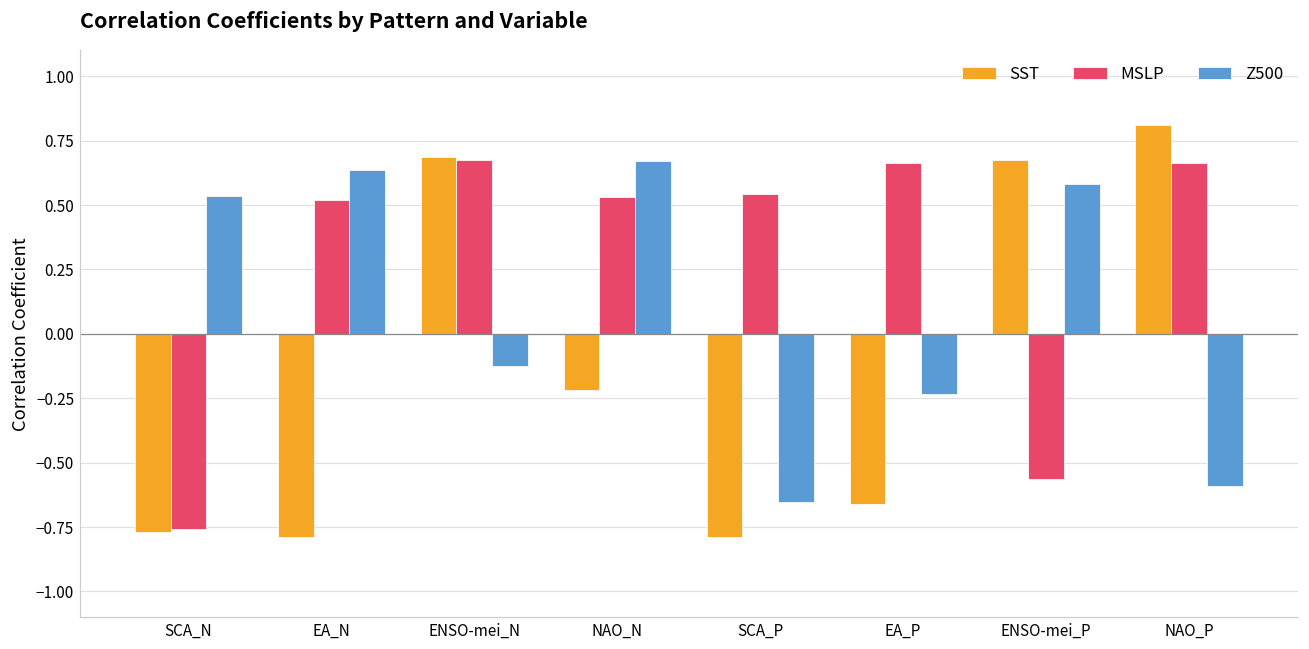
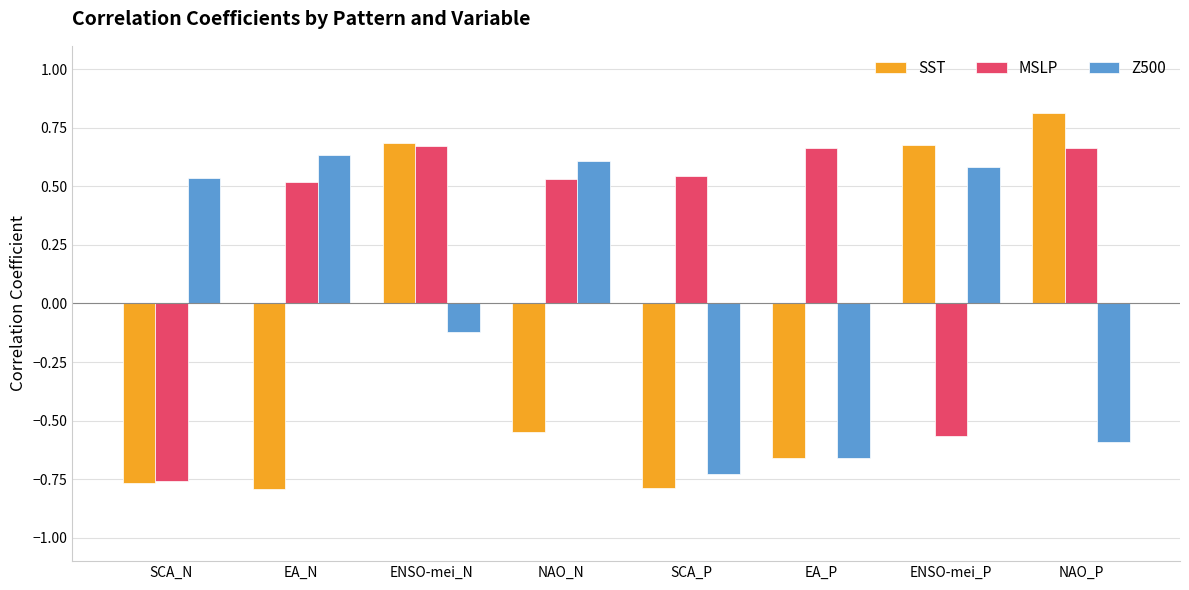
SST, NAO_N: -0.22 -> -0.55
Z500, NAO_N: 0.67 -> 0.61
Z500, SCA_P: -0.65 -> -0.73
Z500, EA_P: -0.23 -> -0.66
